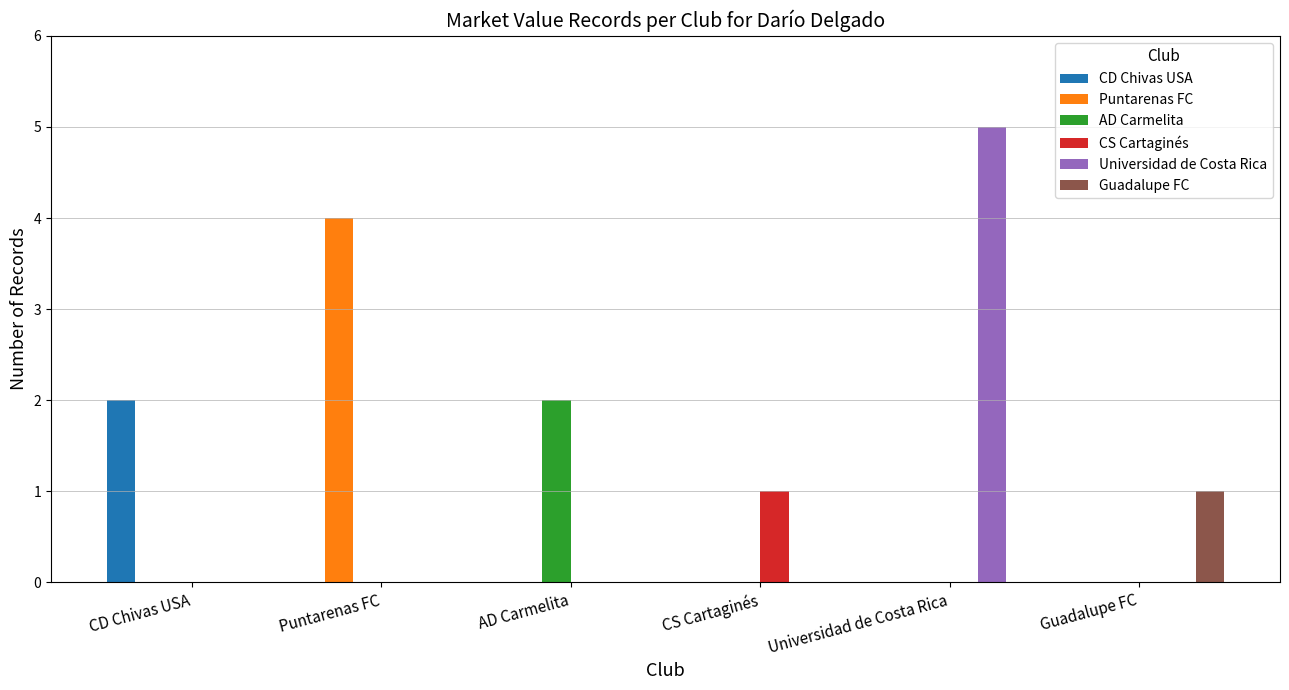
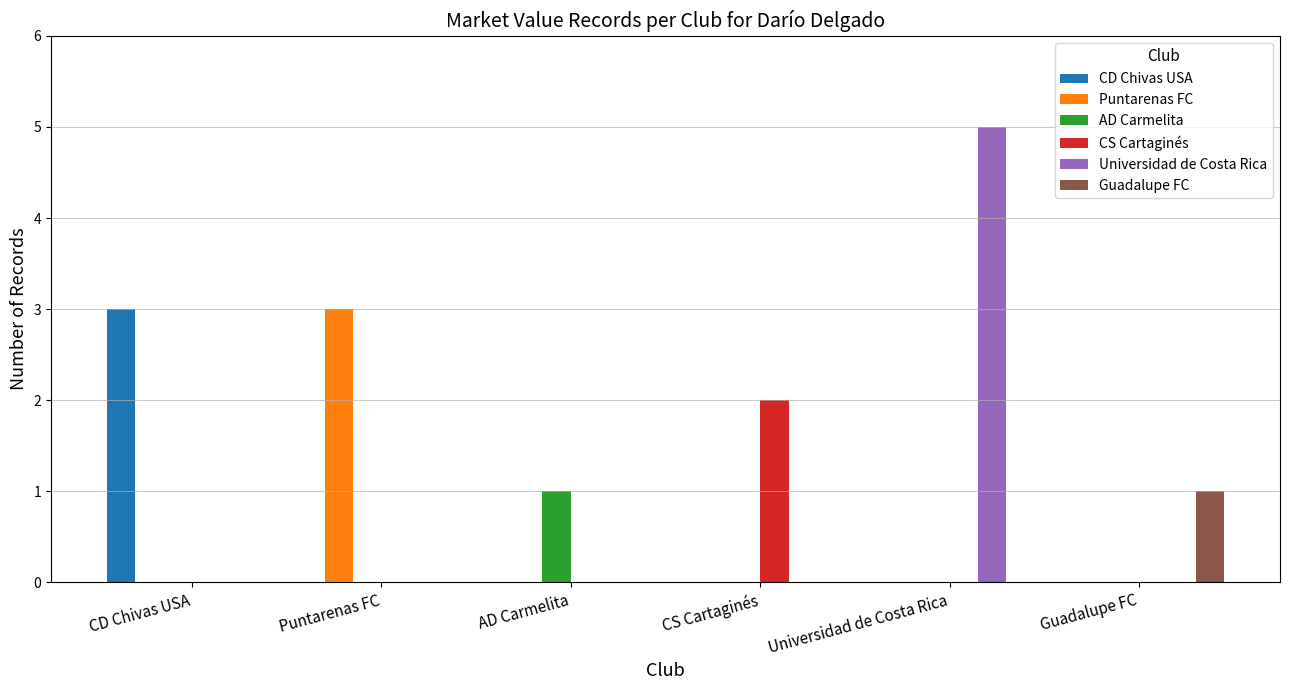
CD Chivas USA, CD Chivas USA: 2 -> 3
Puntarenas FC, Puntarenas FC: 4 -> 3
AD Carmelita, AD Carmelita: 2 -> 1
CS Cartaginés, CS Cartaginés: 1 -> 2
